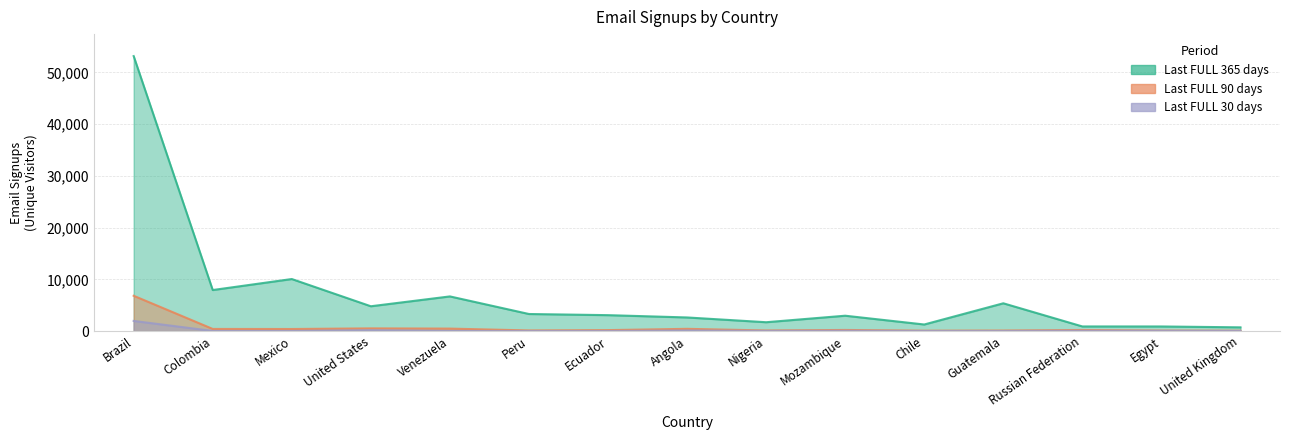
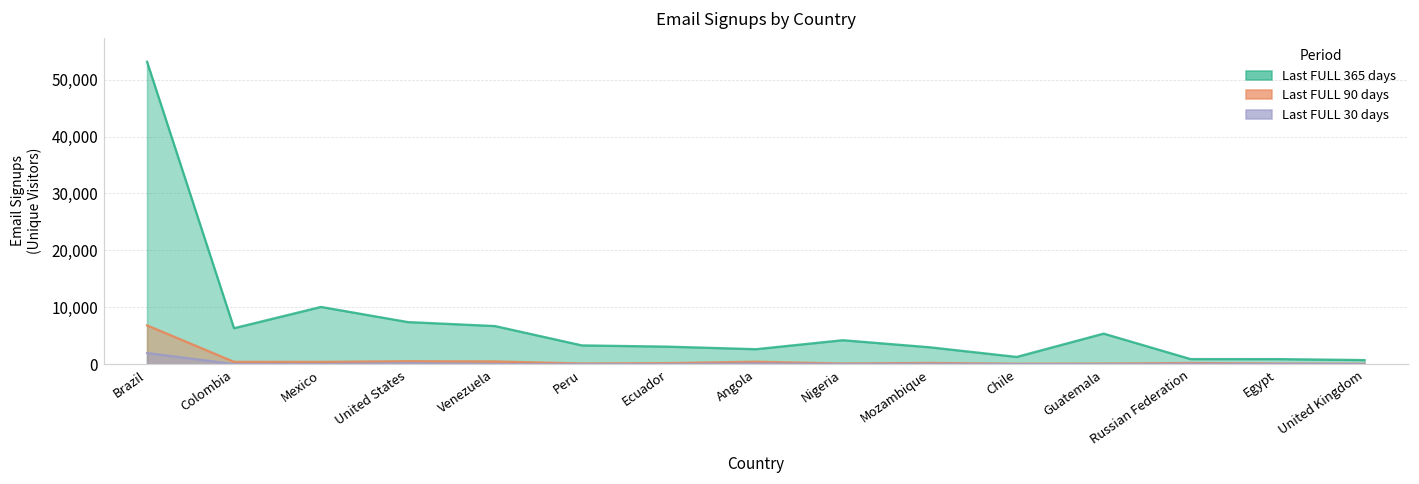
Last FULL 365 days, Colombia: 8,000 -> 6,000
Last FULL 365 days, United States: 5,000 -> 7,000
Last FULL 365 days, Nigeria: 2,000 -> 4,000
